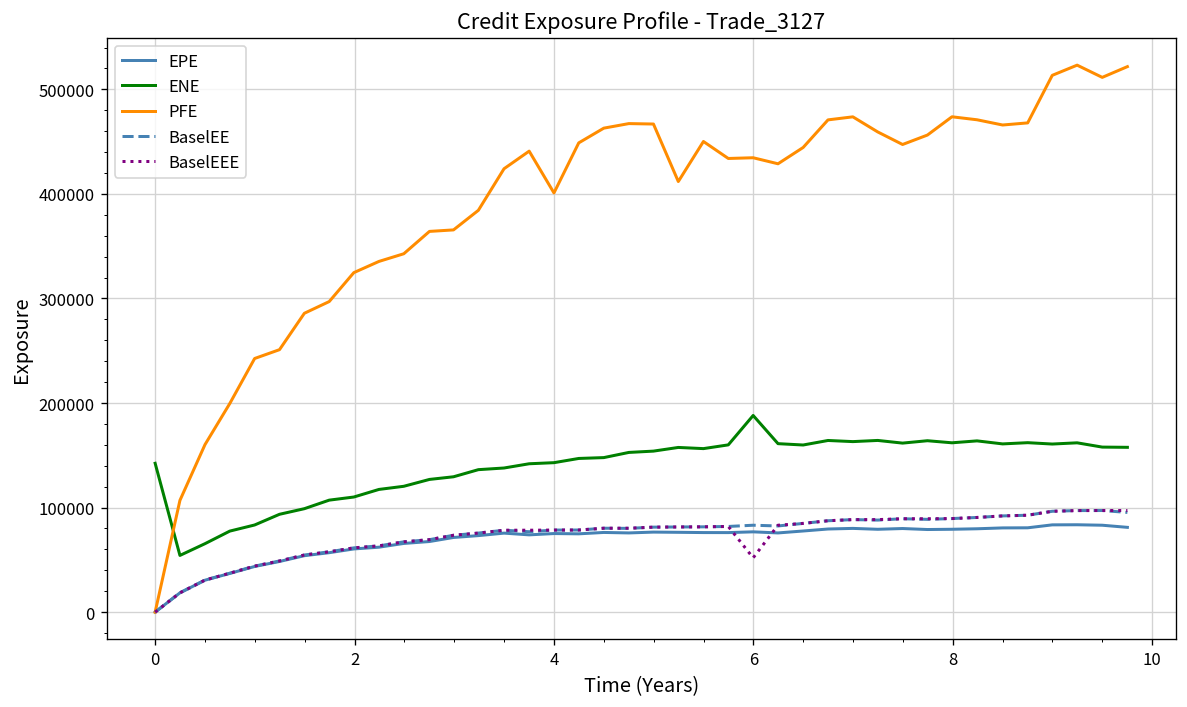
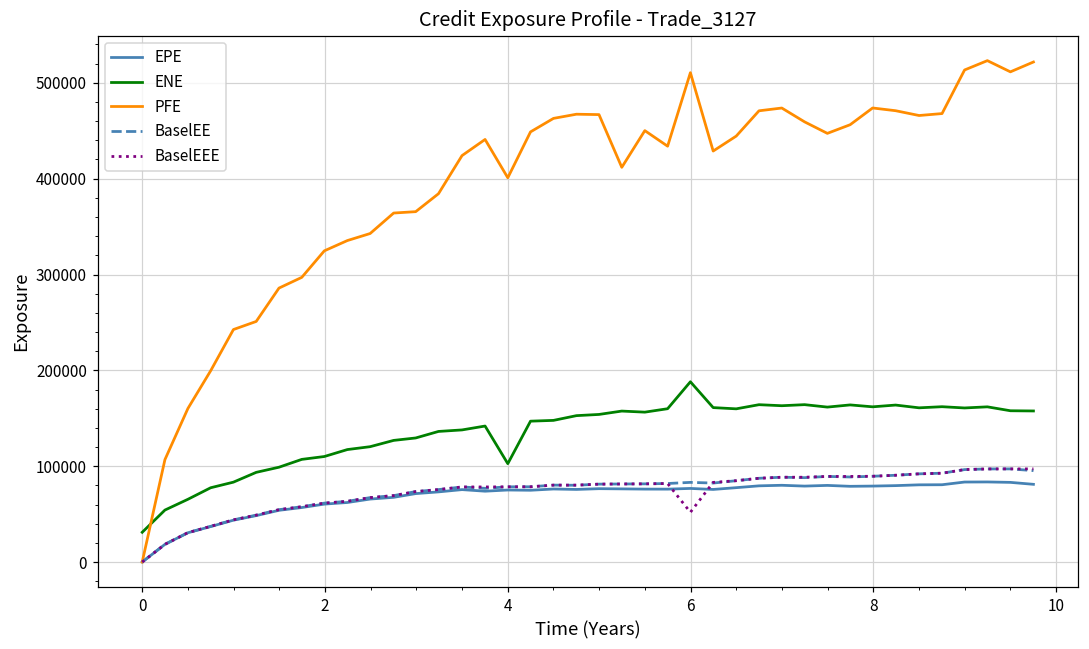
ENE, 0: 140000 -> 30000
ENE, 4: 140000 -> 100000
PFE, 6: 430000 -> 510000
